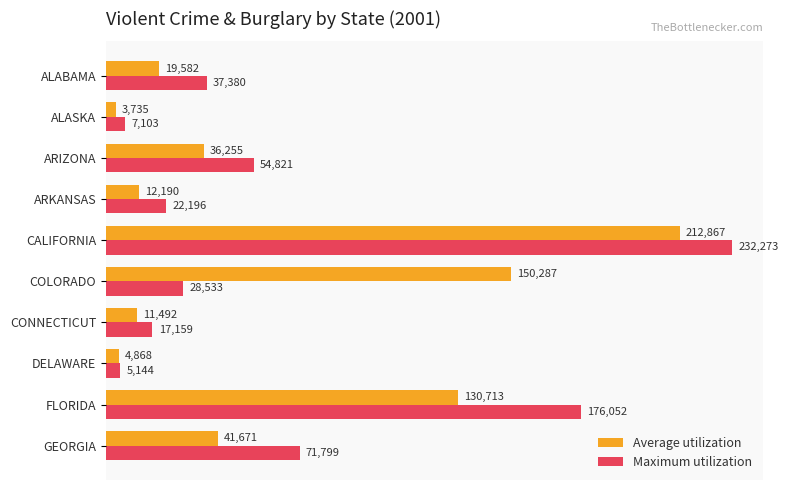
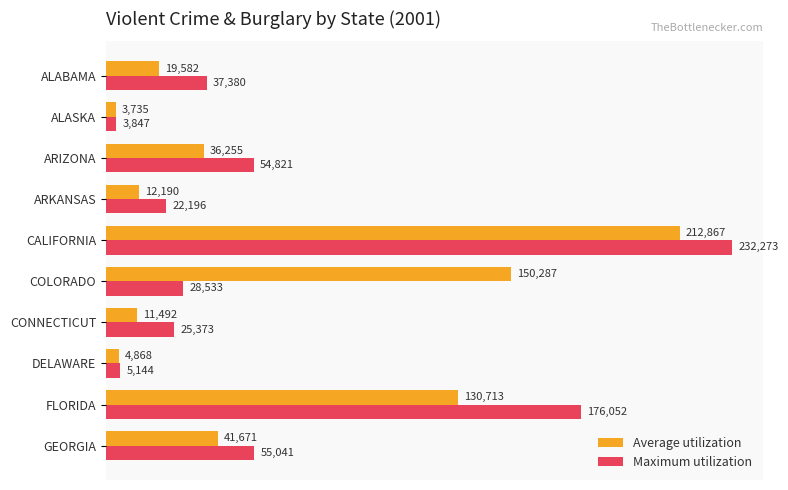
Maximum utilization, ALASKA: 7,103 -> 3,847
Maximum utilization, CONNECTICUT: 17,159 -> 25,373
Maximum utilization, GEORGIA: 71,799 -> 55,041
